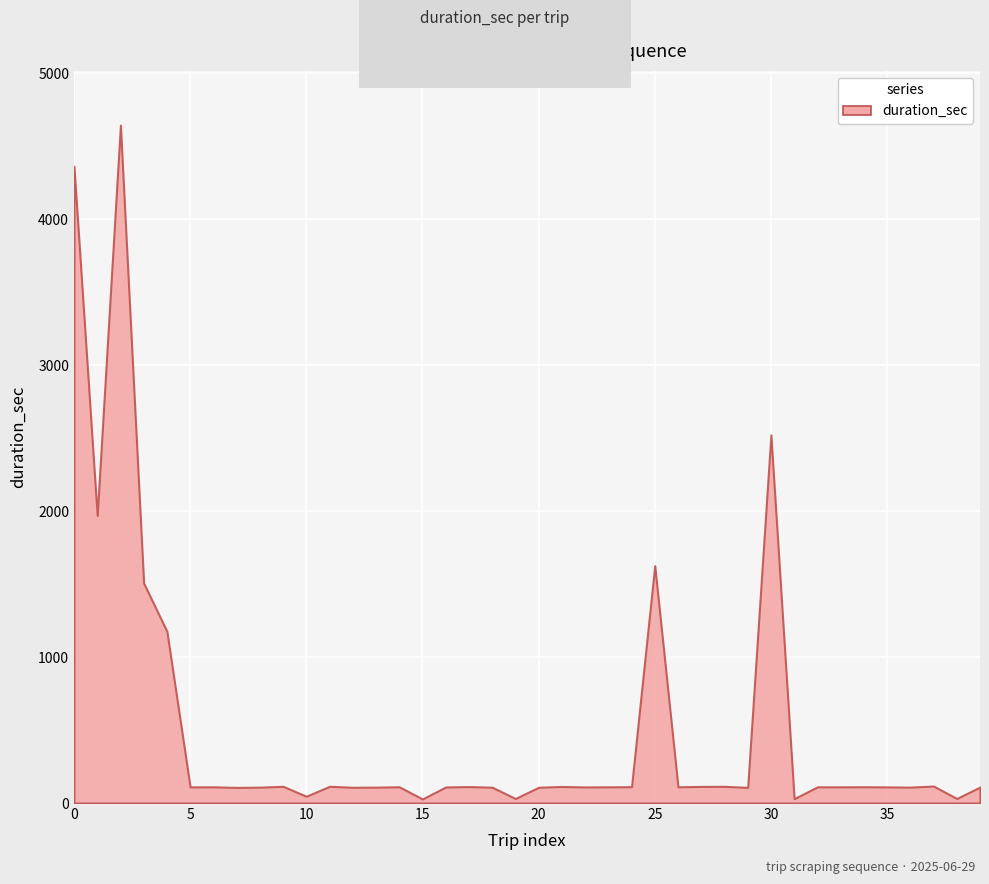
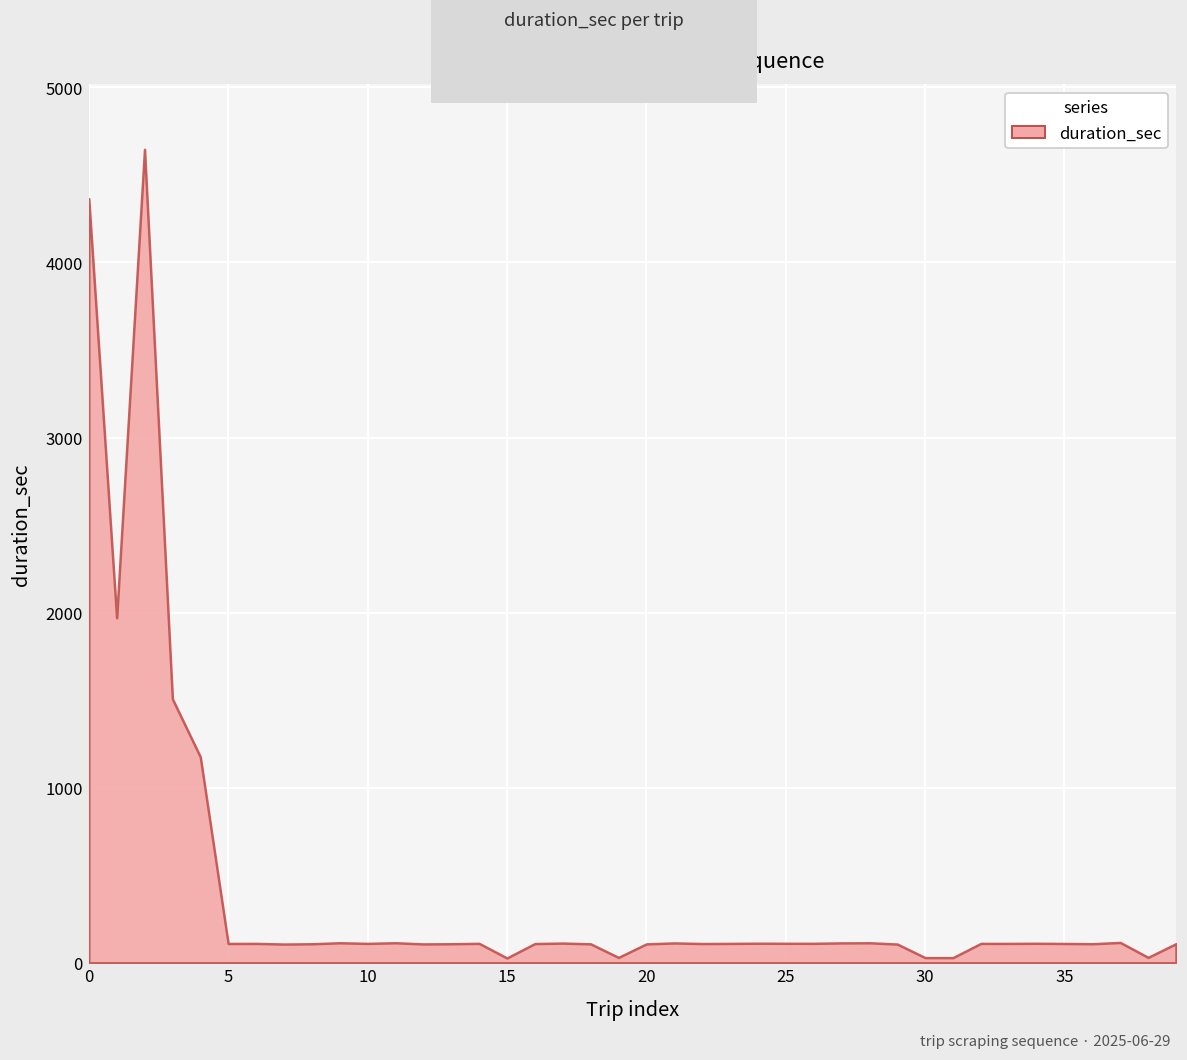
10: 50 -> 110
25: 1630 -> 110
30: 2520 -> 30
